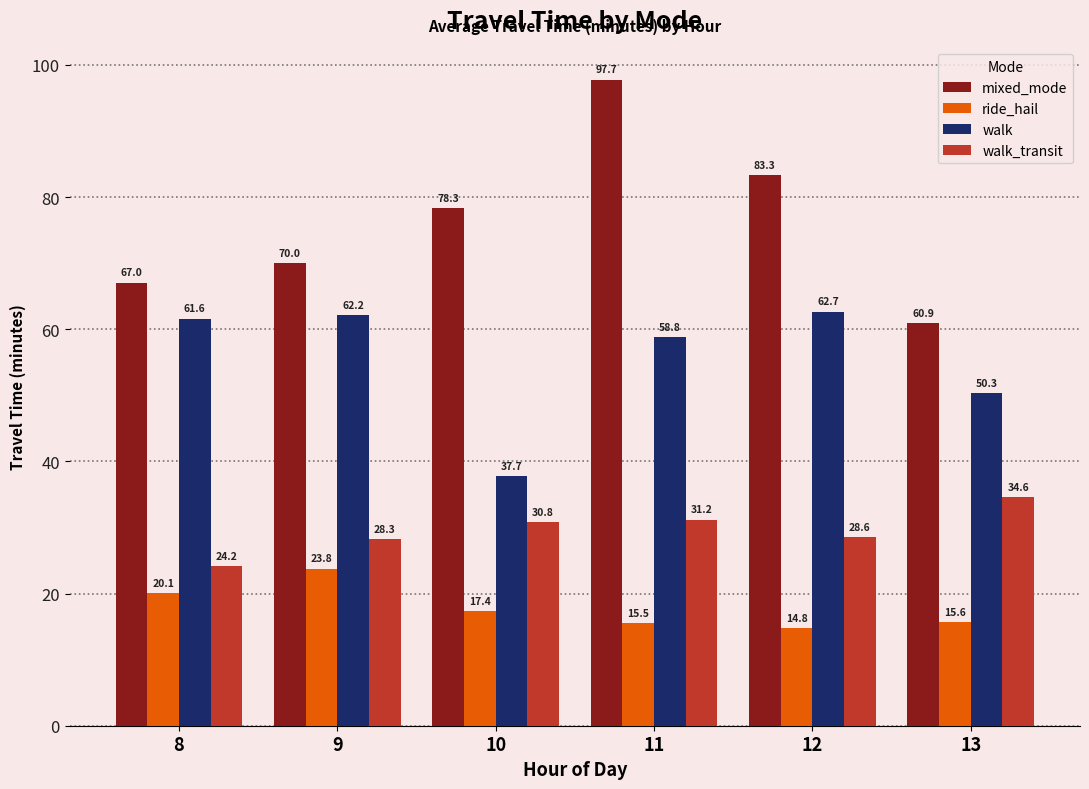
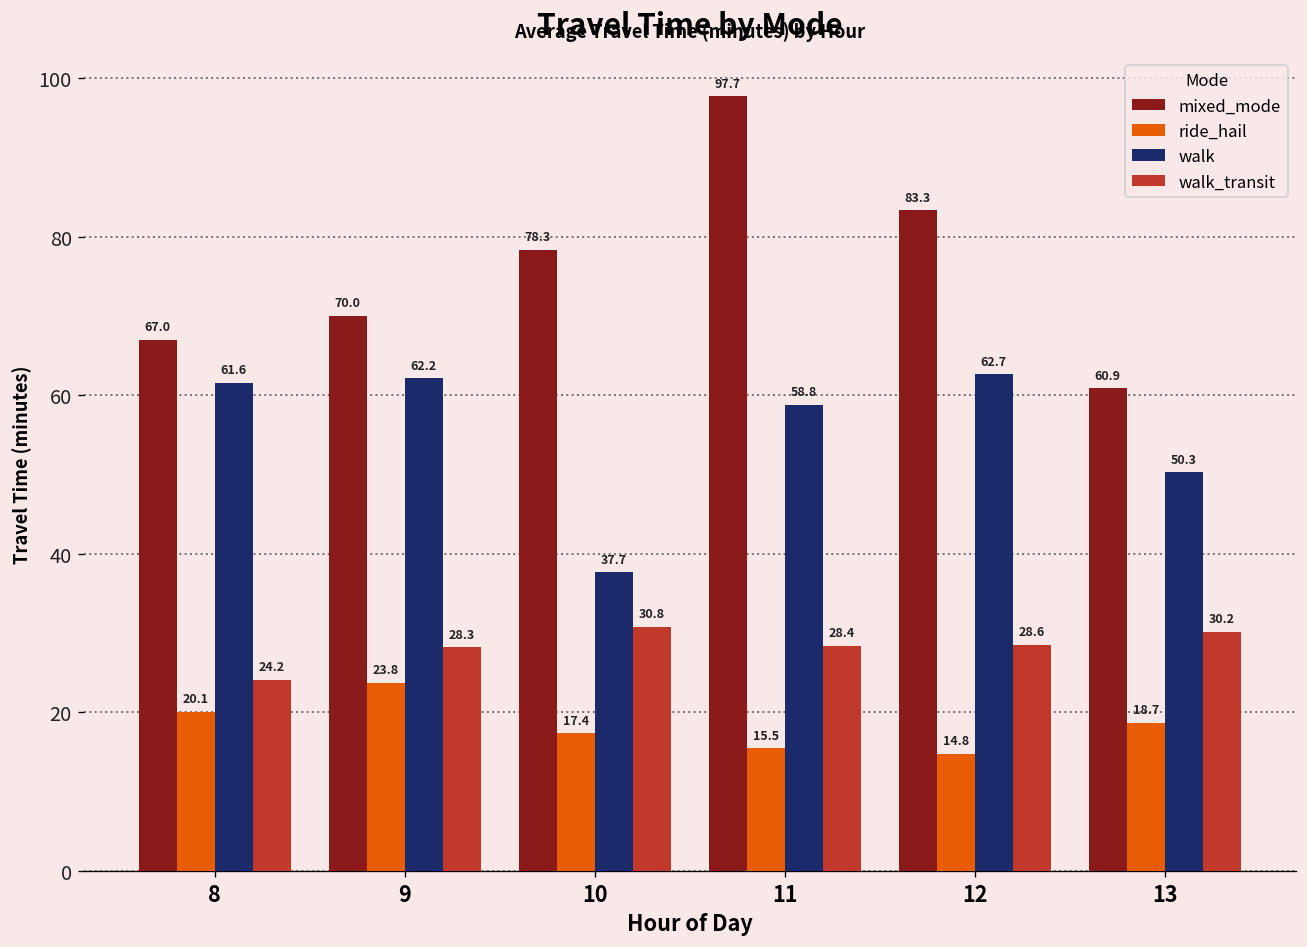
walk_transit, 11: 31.2 -> 28.4
ride_hail, 13: 15.6 -> 18.7
walk_transit, 13: 34.6 -> 30.2
